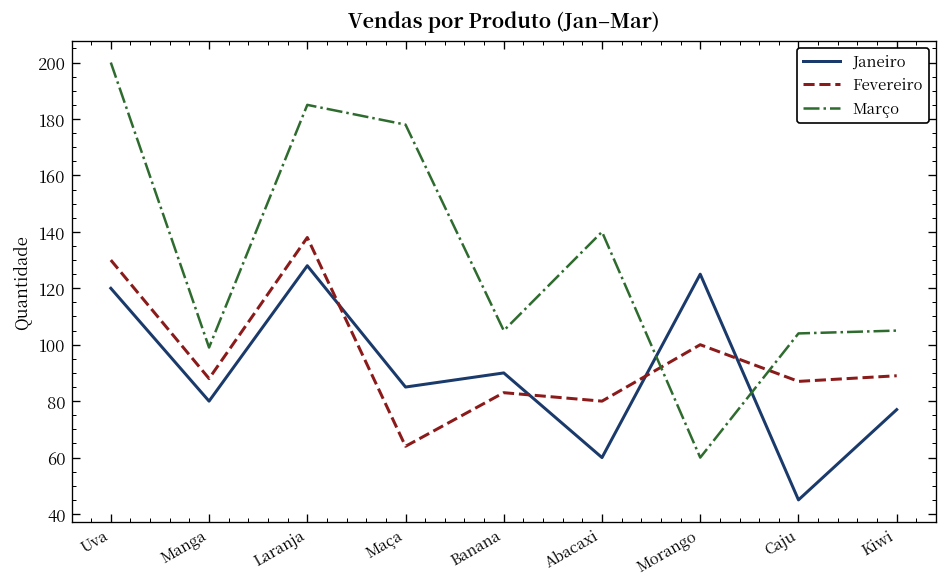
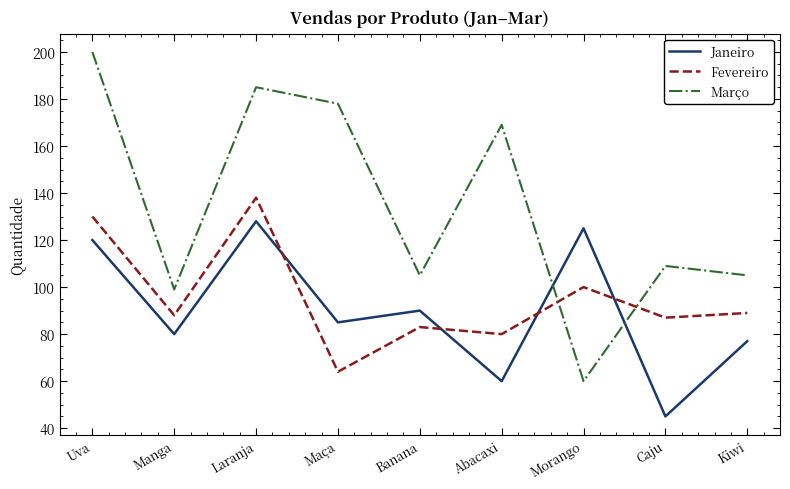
Março, Abacaxi: 140 -> 169
Março, Caju: 104 -> 109
